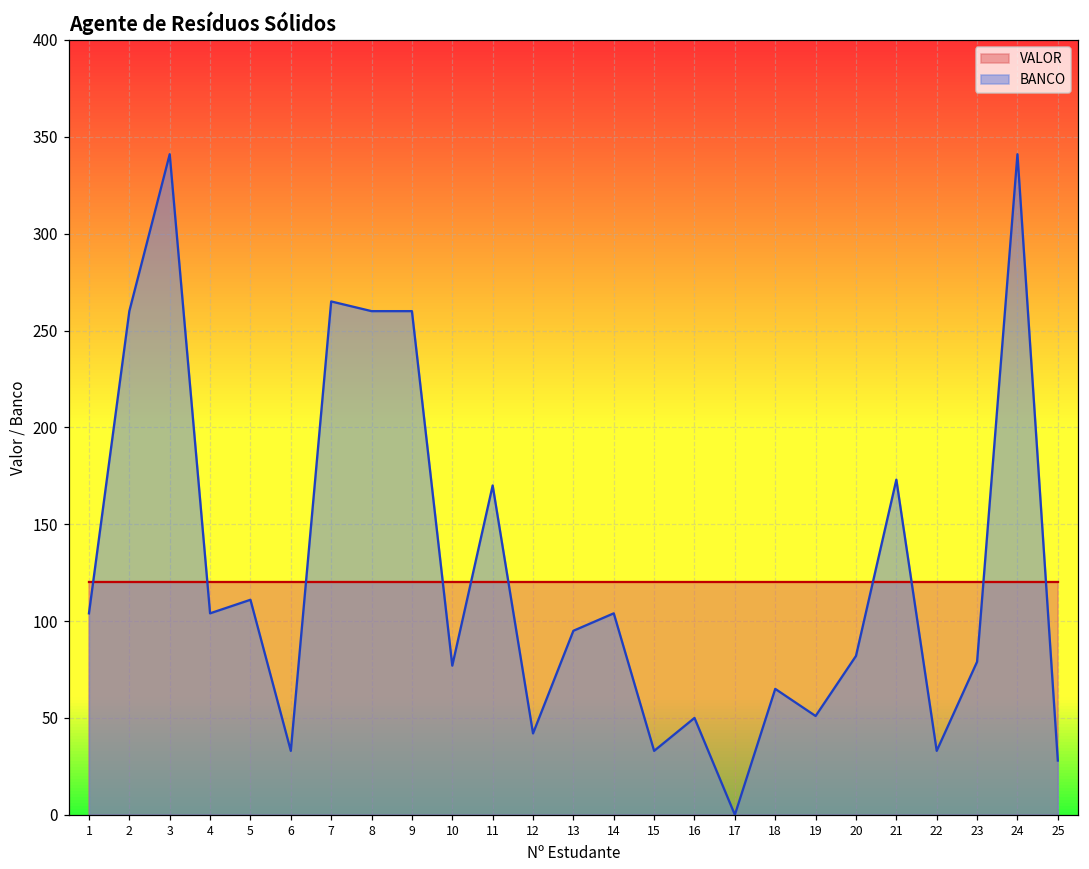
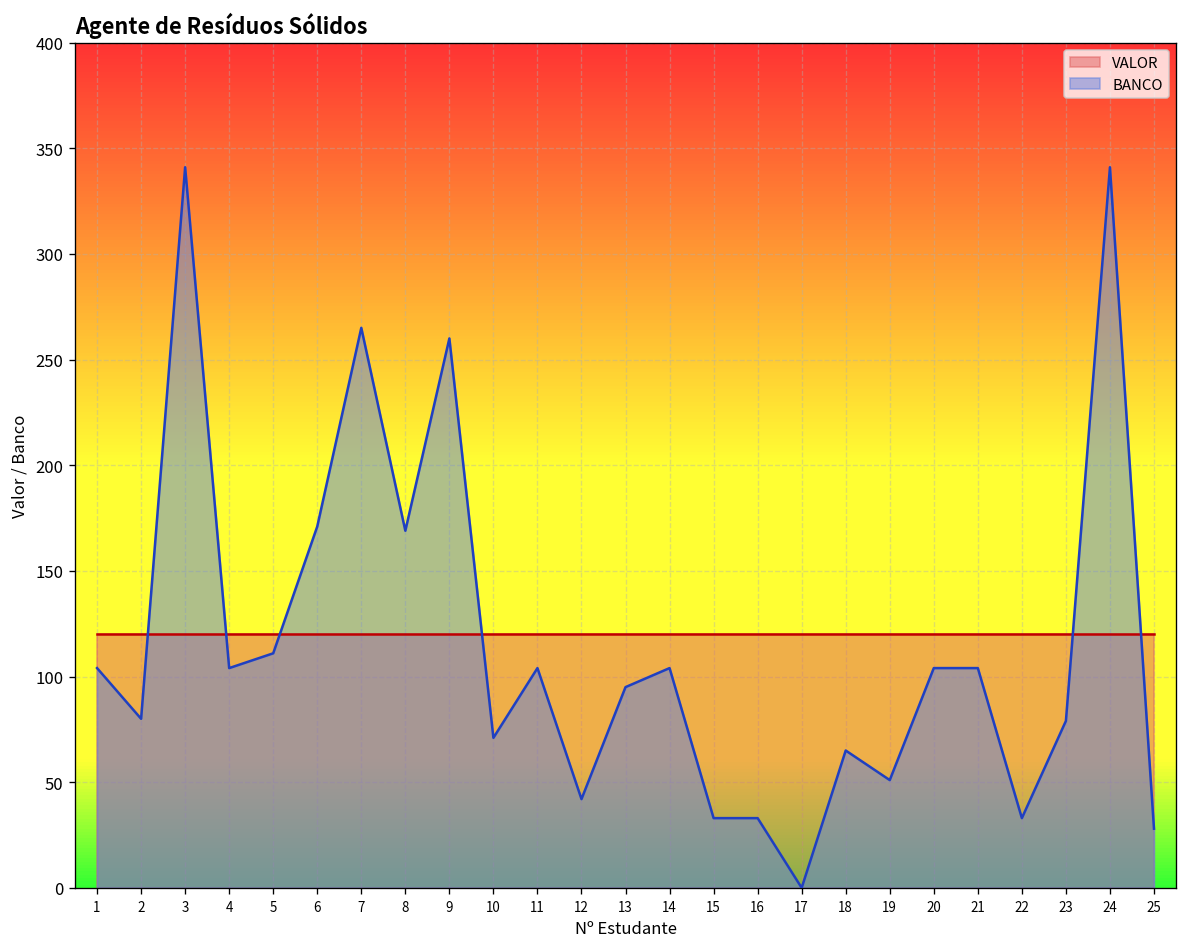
BANCO, 2: 260 -> 80
BANCO, 6: 33 -> 171
BANCO, 8: 260 -> 169
BANCO, 10: 77 -> 71
BANCO, 11: 170 -> 104
BANCO, 16: 50 -> 33
BANCO, 20: 82 -> 104
BANCO, 21: 173 -> 104
